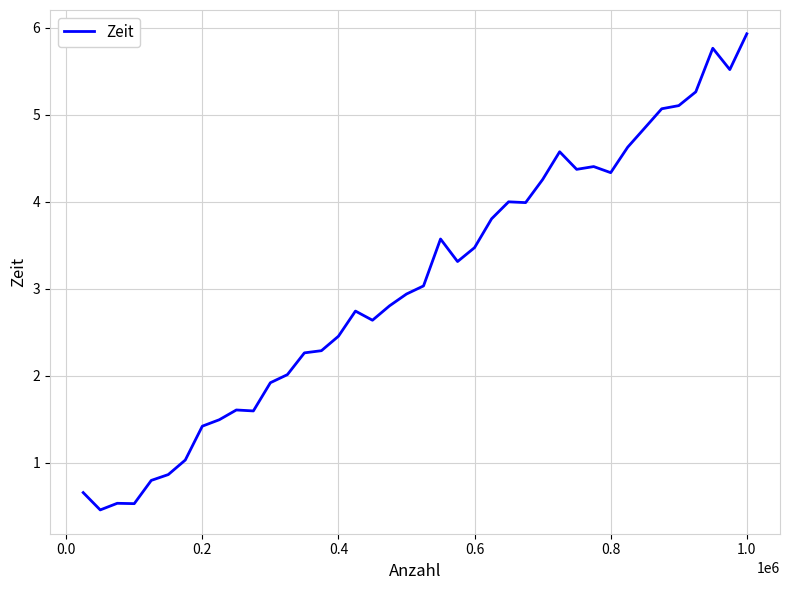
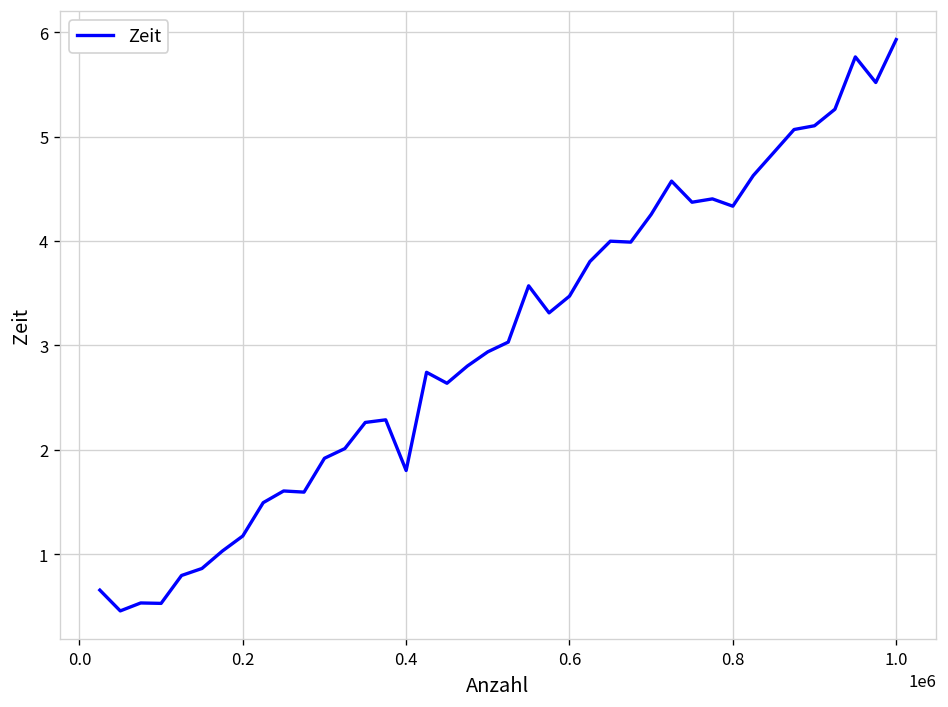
0.2: 1.4 -> 1.2
0.4: 2.5 -> 1.8
